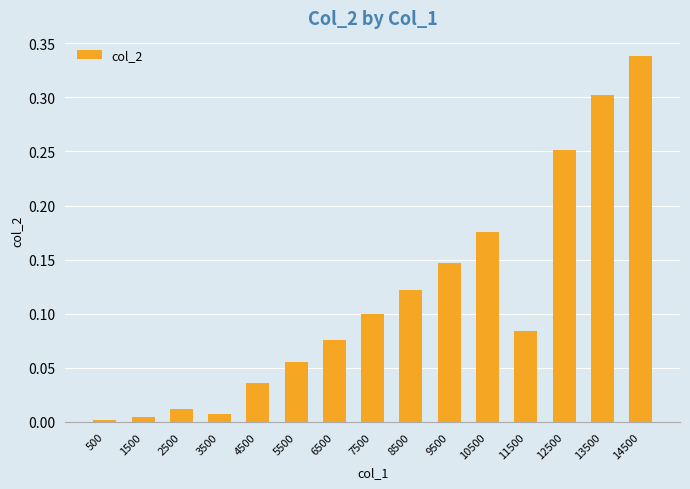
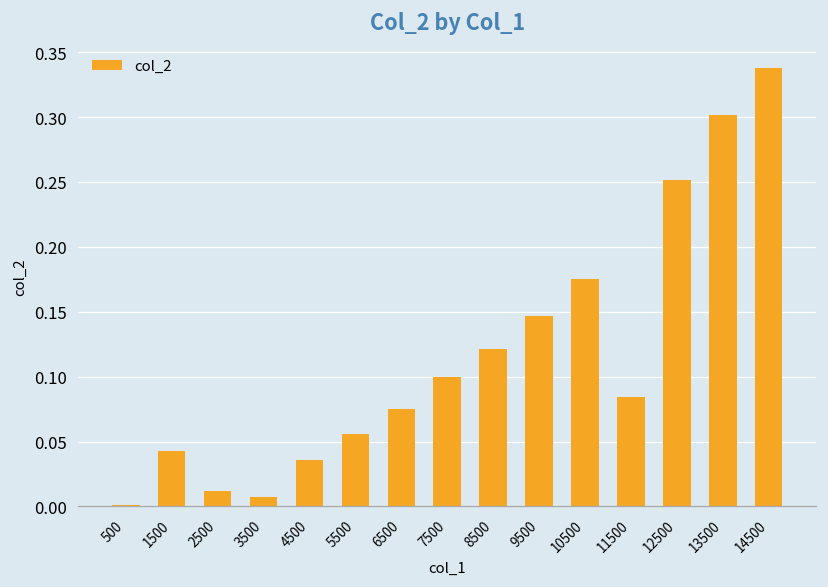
1500: 0.005 -> 0.042
